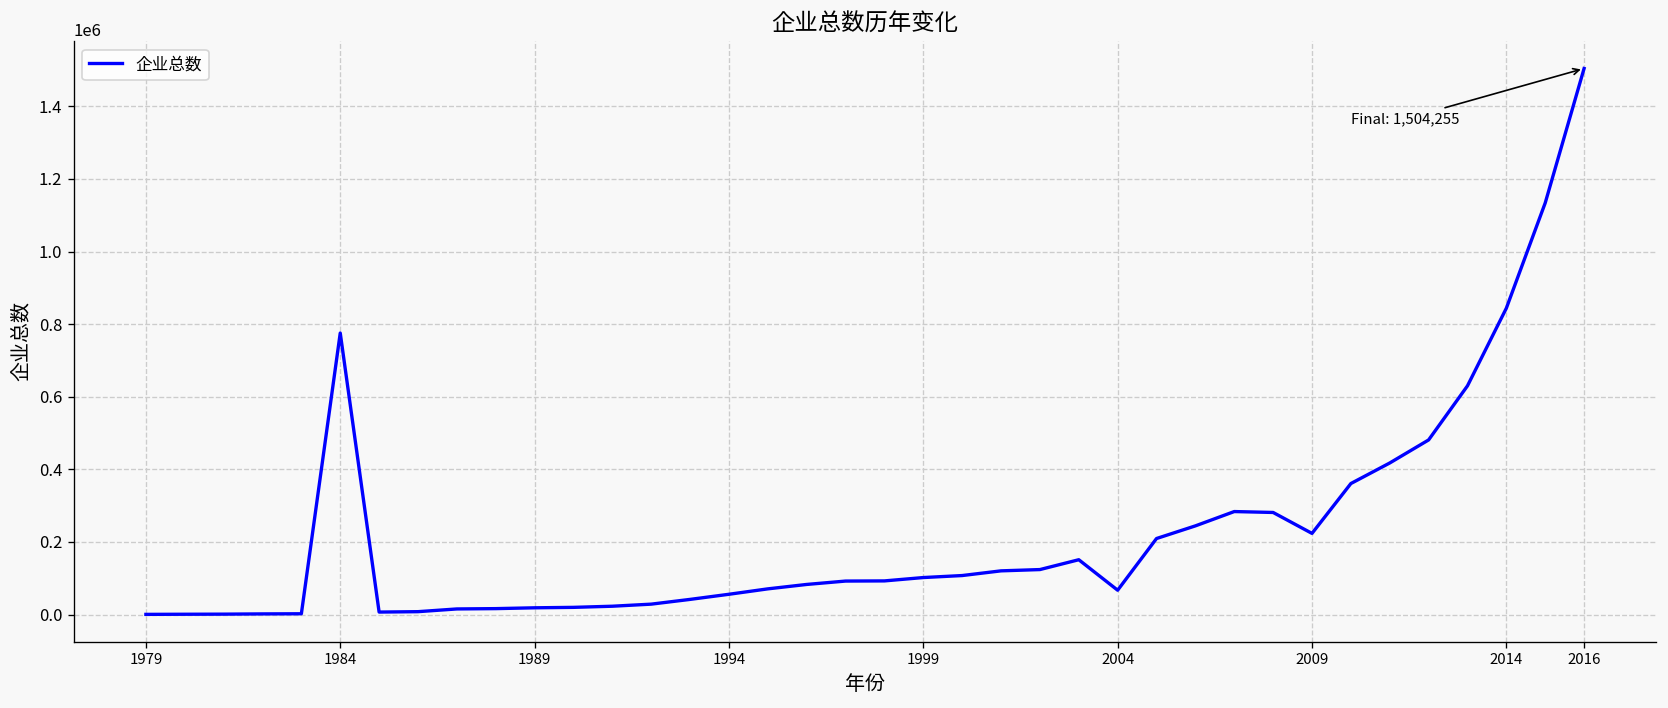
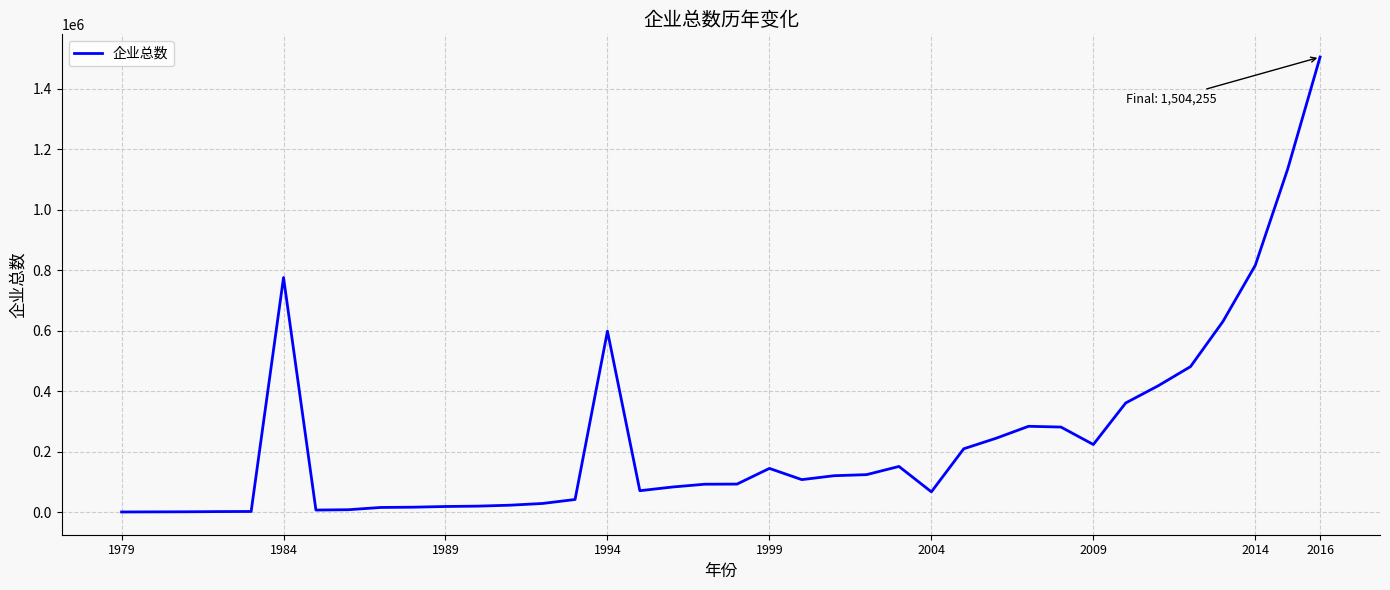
1994: 60000 -> 600000
1999: 100000 -> 140000
2014: 840000 -> 820000
